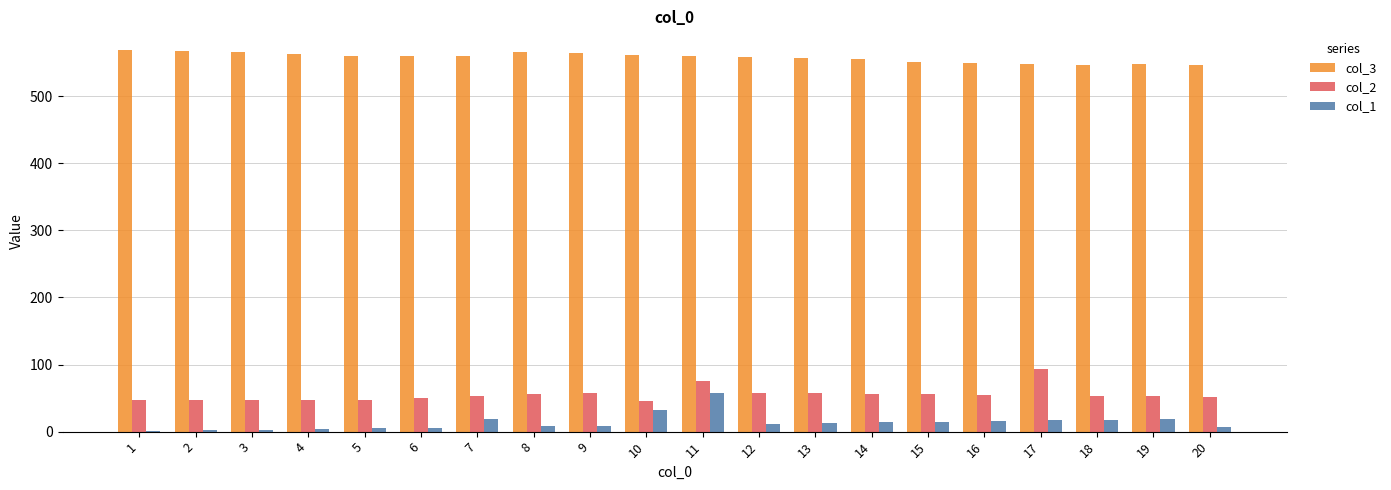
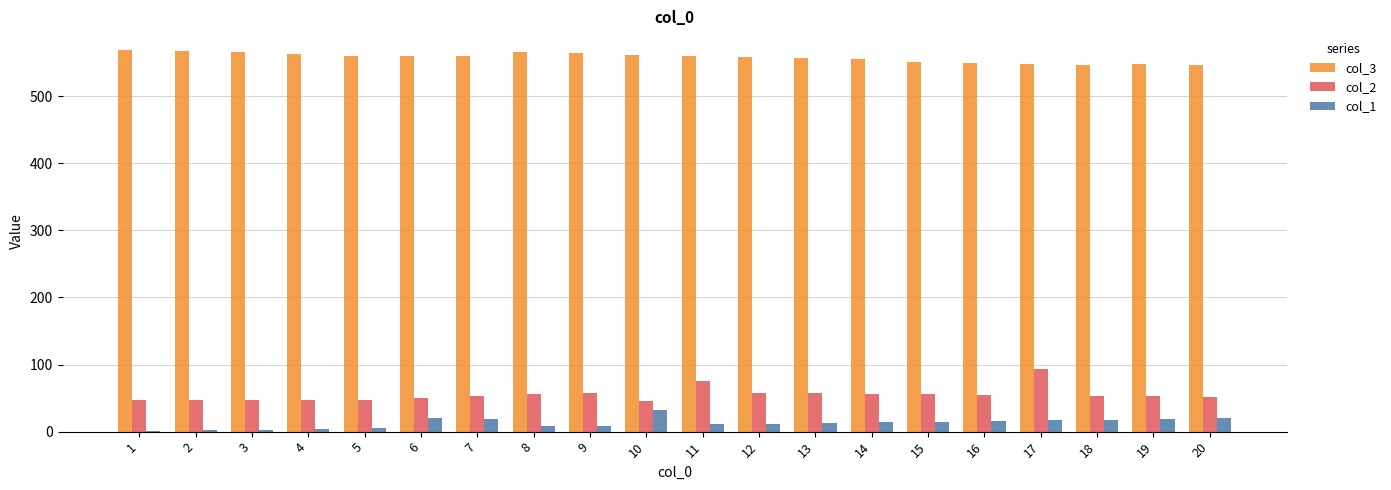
col_1, 6: 10 -> 20
col_1, 11: 60 -> 10
col_1, 20: 10 -> 20
